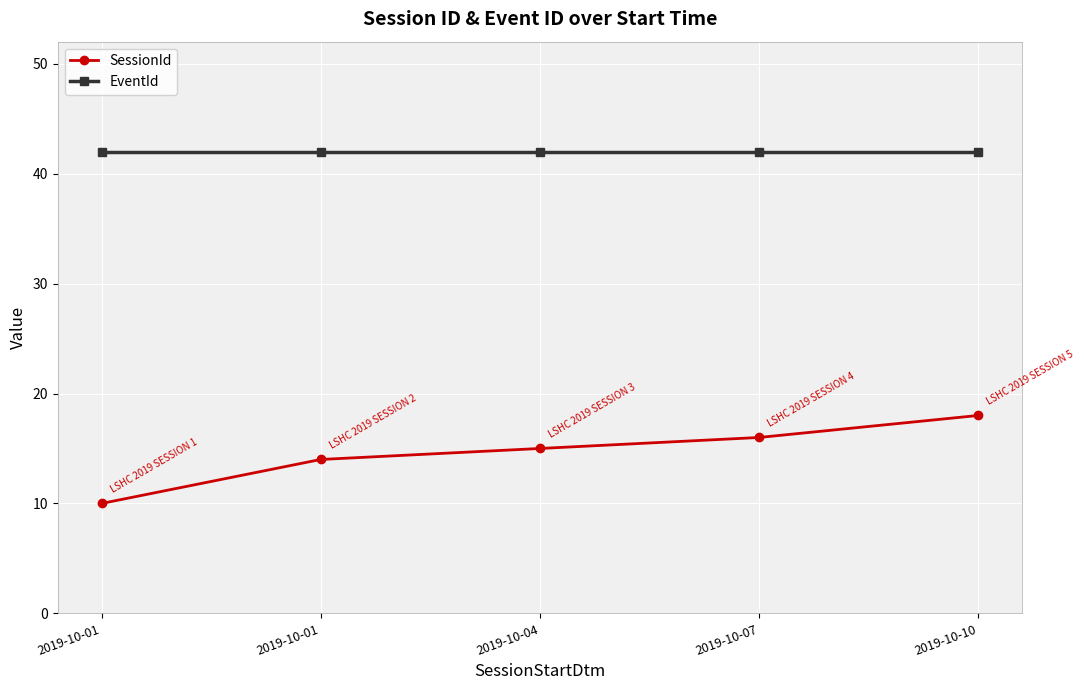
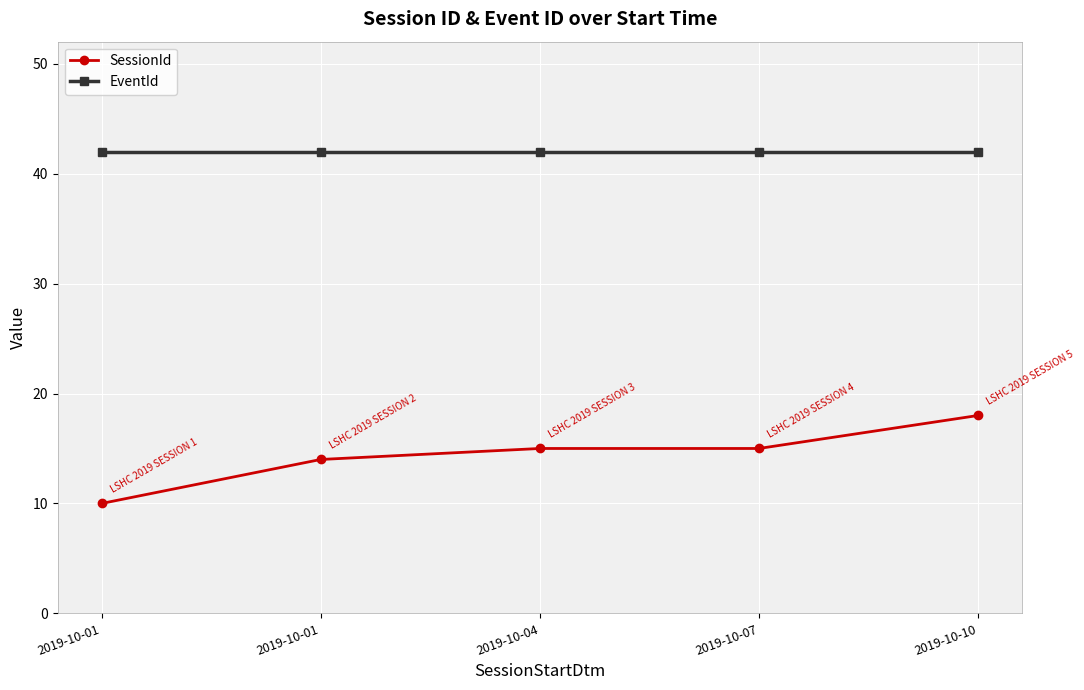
SessionId, 2019-10-07: 16 -> 15
